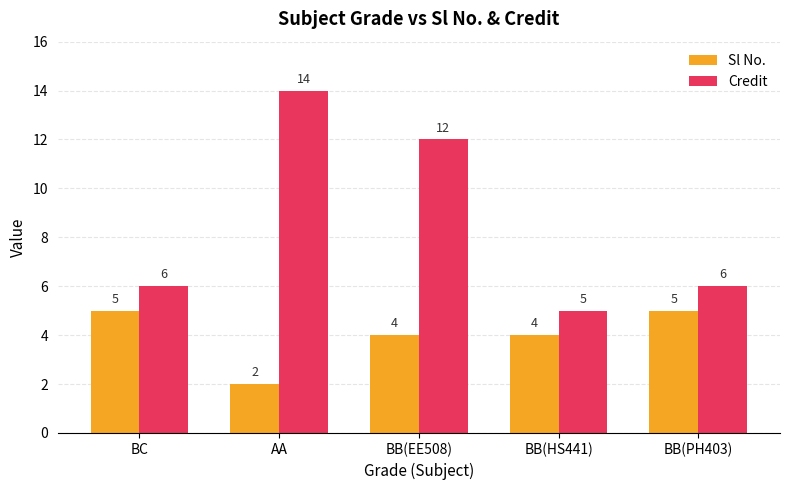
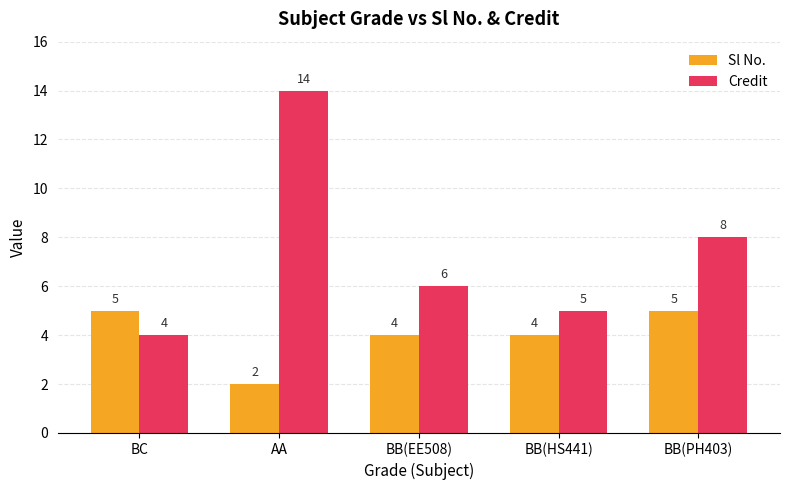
Credit, BC: 6 -> 4
Credit, BB(EE508): 12 -> 6
Credit, BB(PH403): 6 -> 8
